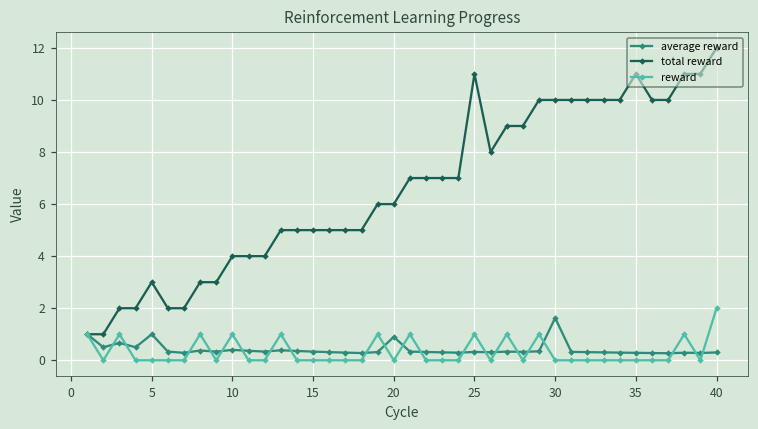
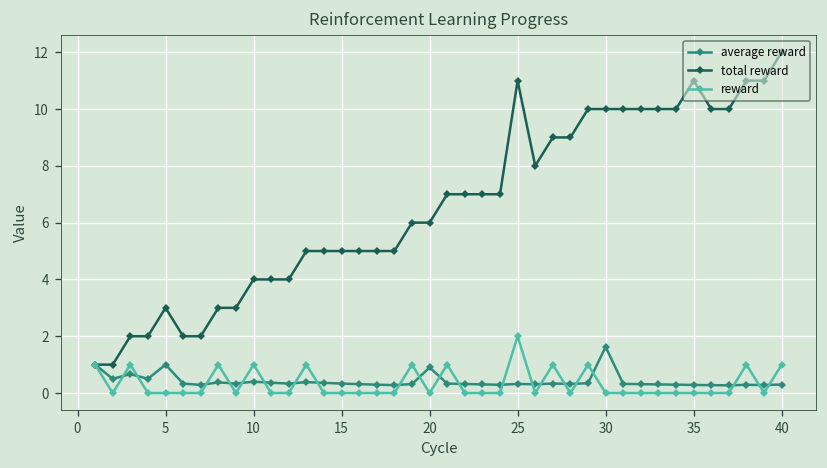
reward, 25: 1 -> 2
reward, 40: 2 -> 1
